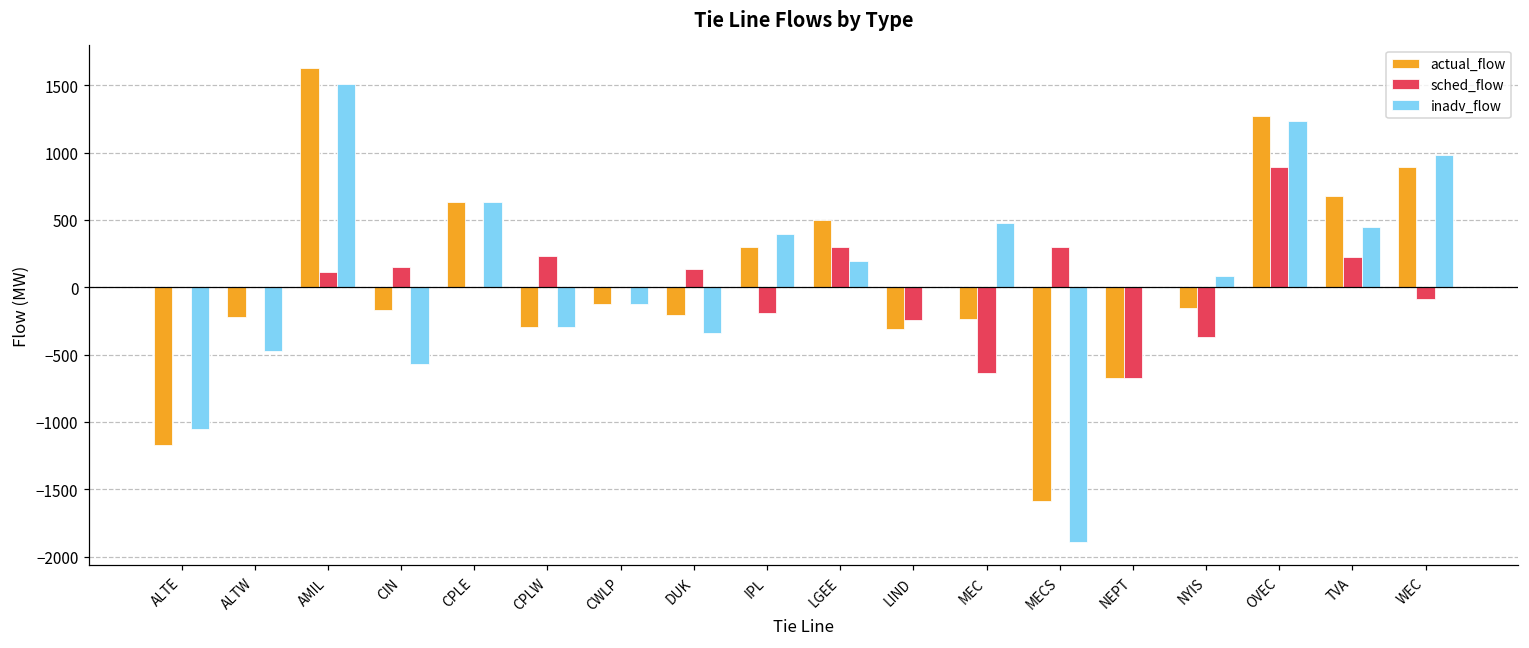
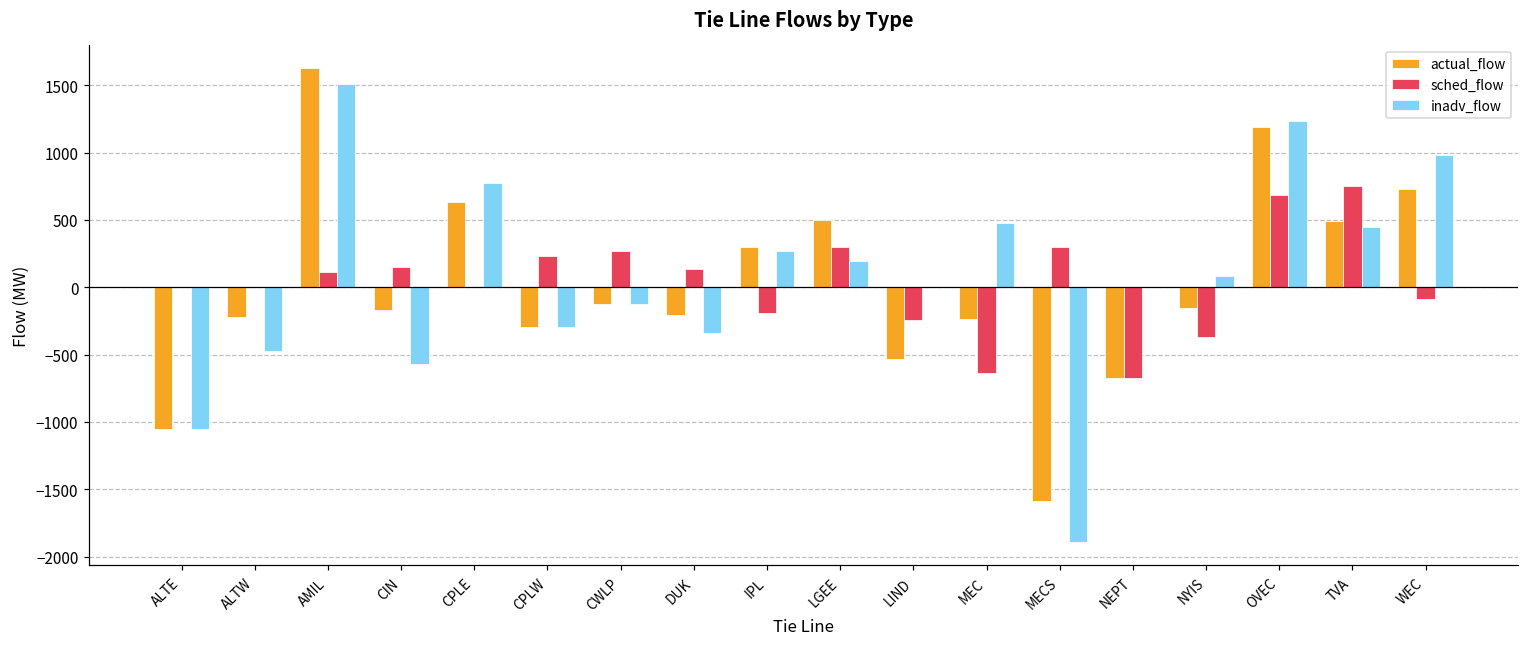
actual_flow, ALTE: -1170 -> -1060
inadv_flow, CPLE: 630 -> 780
sched_flow, CWLP: 0 -> 270
inadv_flow, IPL: 400 -> 270
actual_flow, LIND: -310 -> -530
actual_flow, OVEC: 1270 -> 1190
sched_flow, OVEC: 890 -> 690
actual_flow, TVA: 680 -> 490
sched_flow, TVA: 230 -> 750
actual_flow, WEC: 890 -> 730
